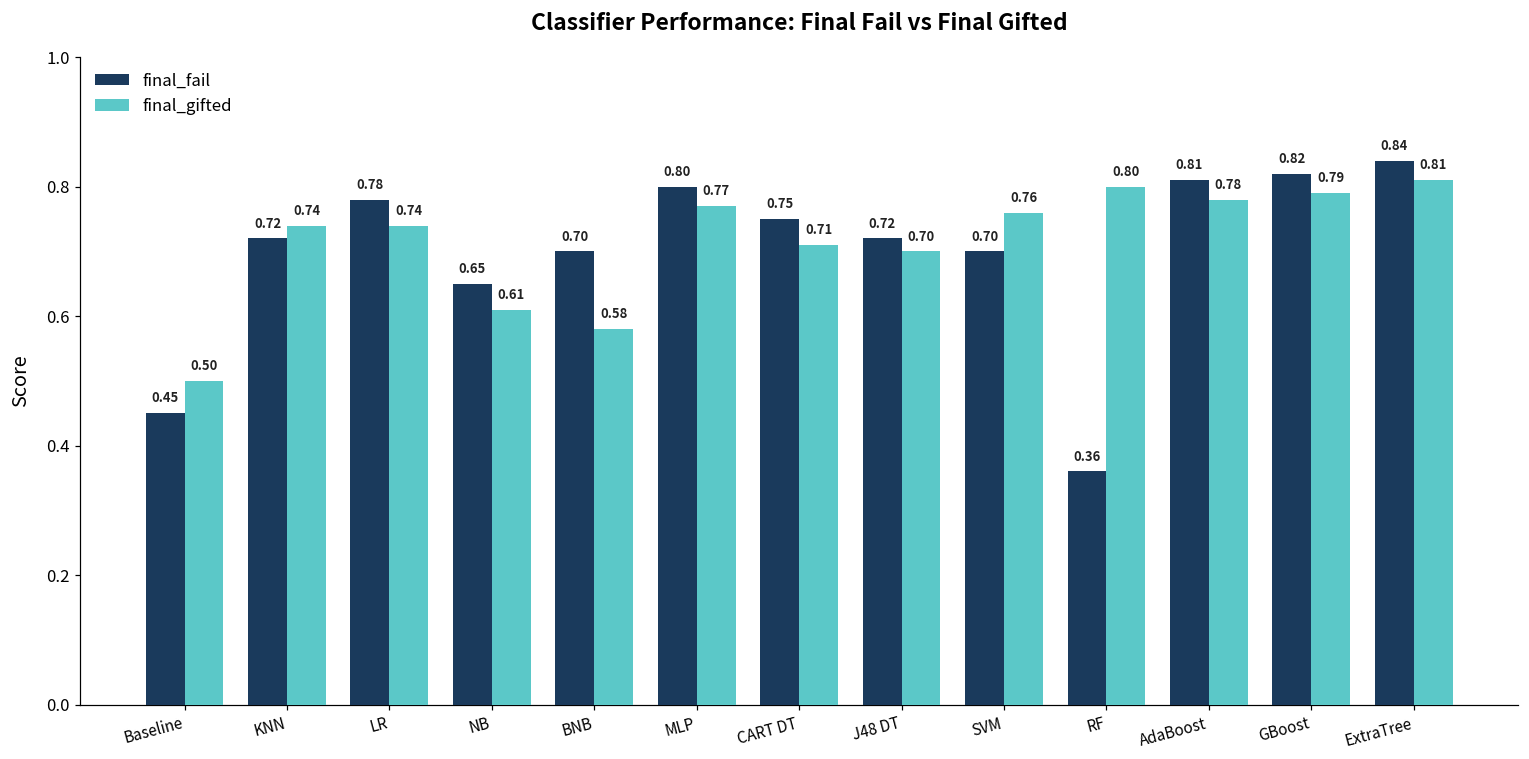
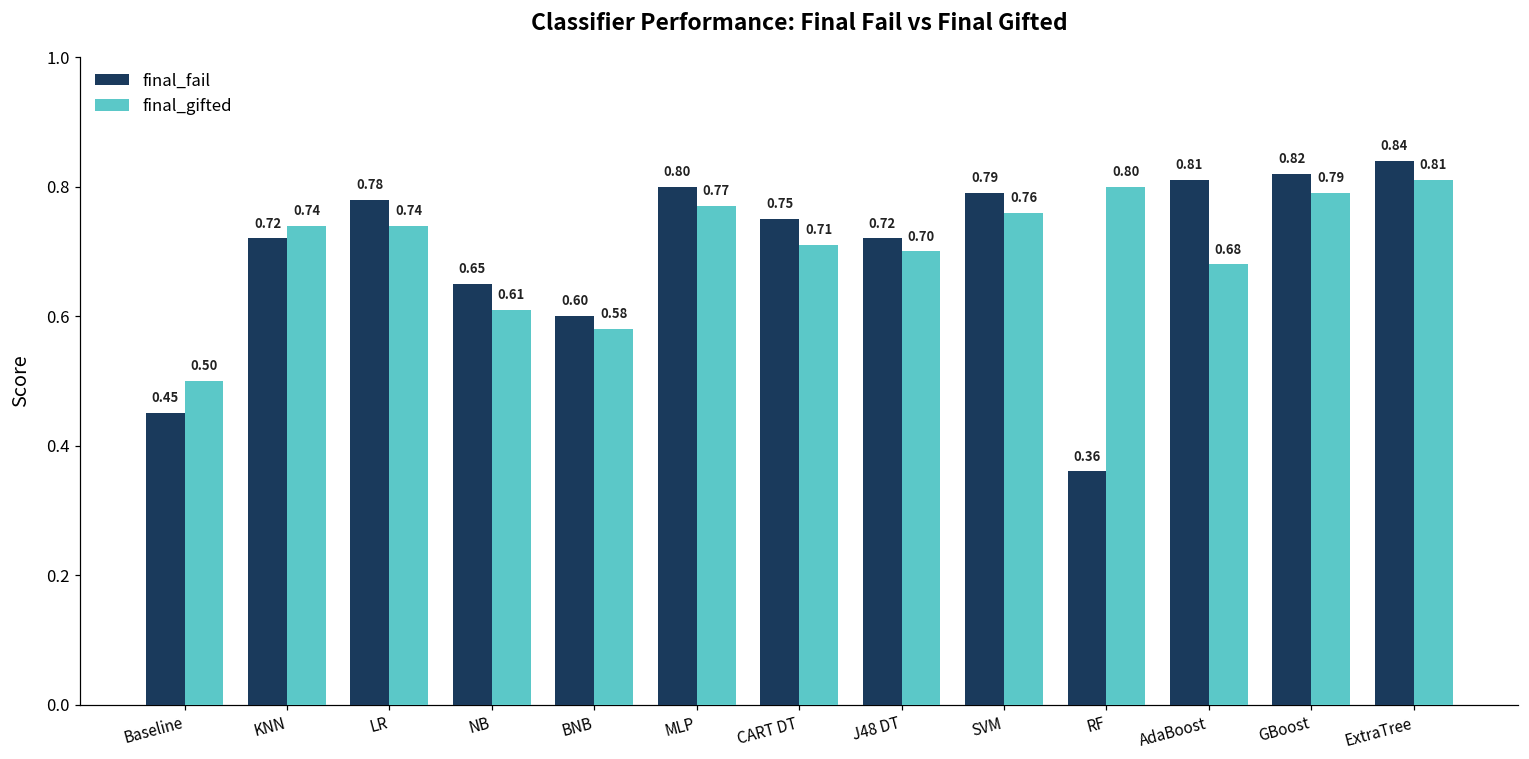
final_fail, BNB: 0.70 -> 0.60
final_fail, SVM: 0.70 -> 0.79
final_gifted, AdaBoost: 0.78 -> 0.68
